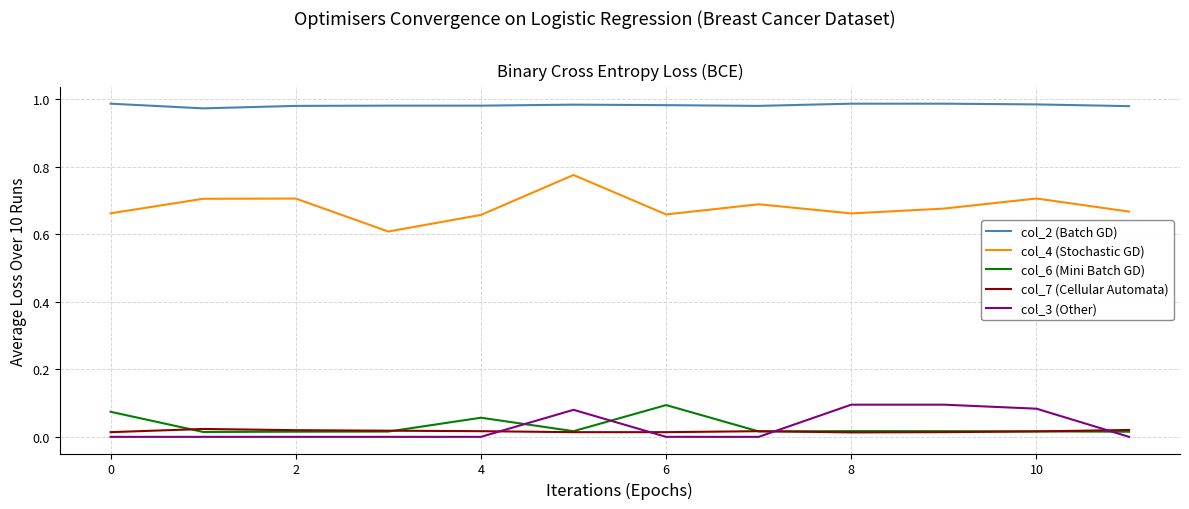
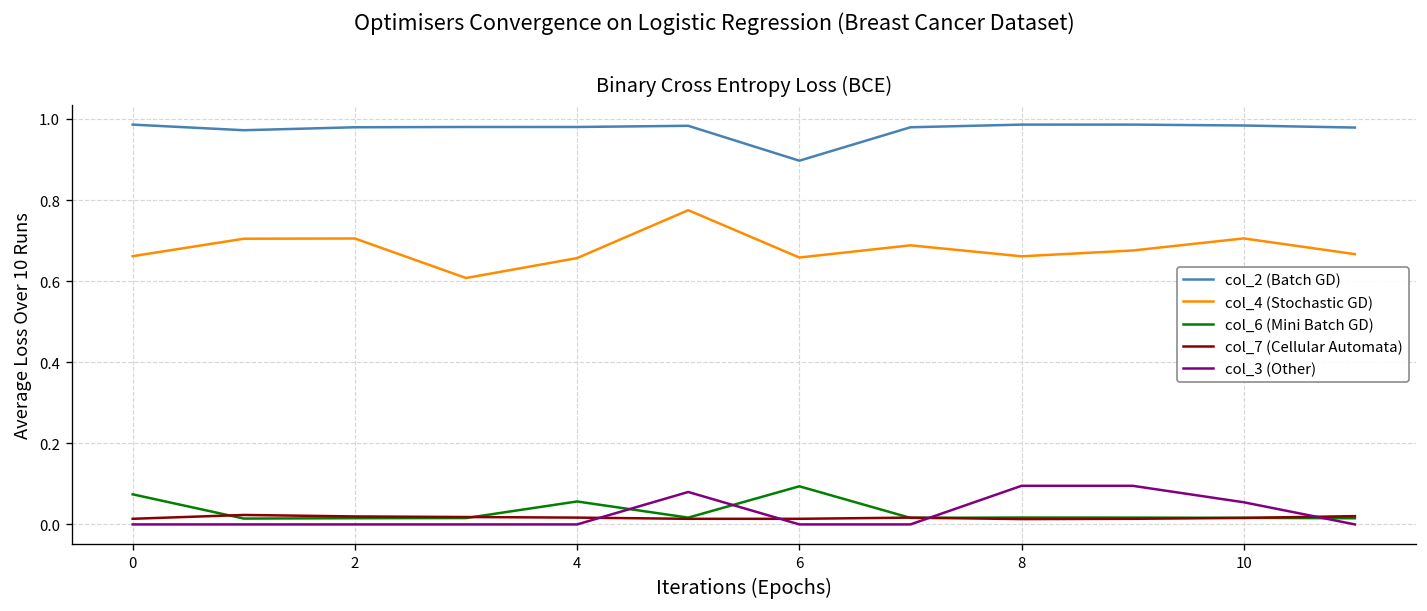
col_2 (Batch GD), 6: 0.98 -> 0.90
col_3 (Other), 10: 0.08 -> 0.05
